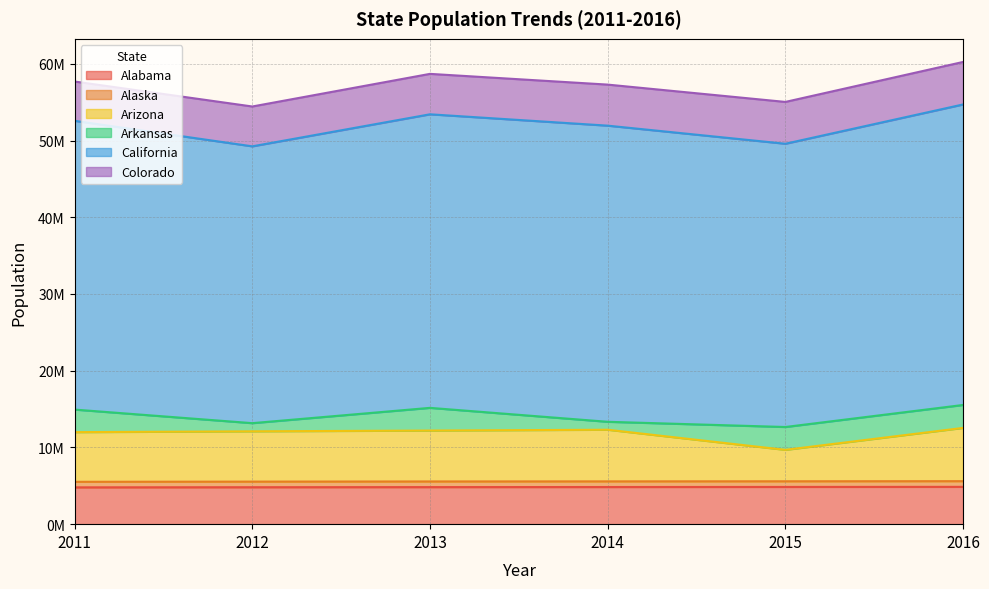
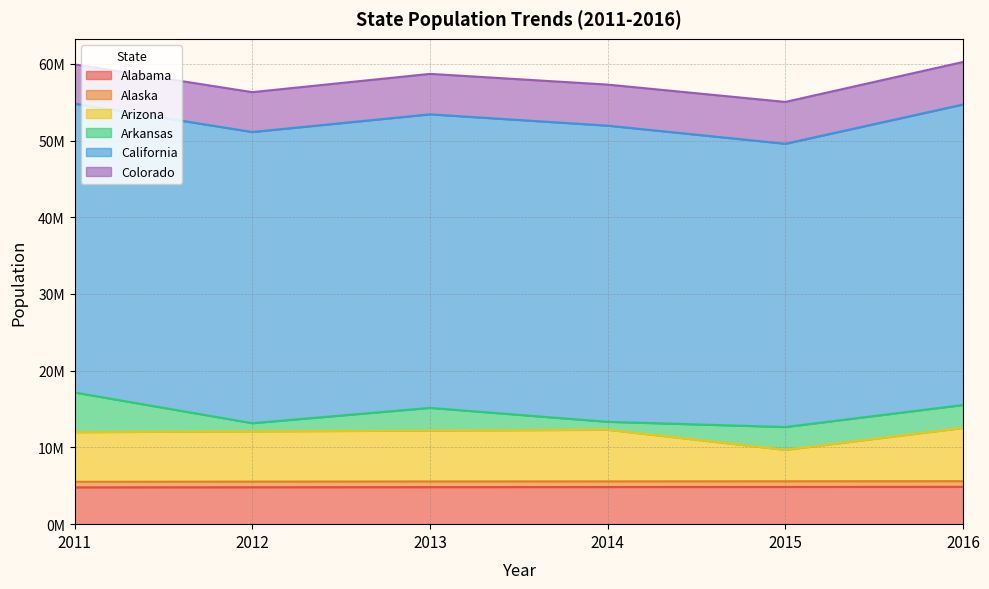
Arkansas, 2011: 3000000 -> 5000000
California, 2012: 36000000 -> 38000000
